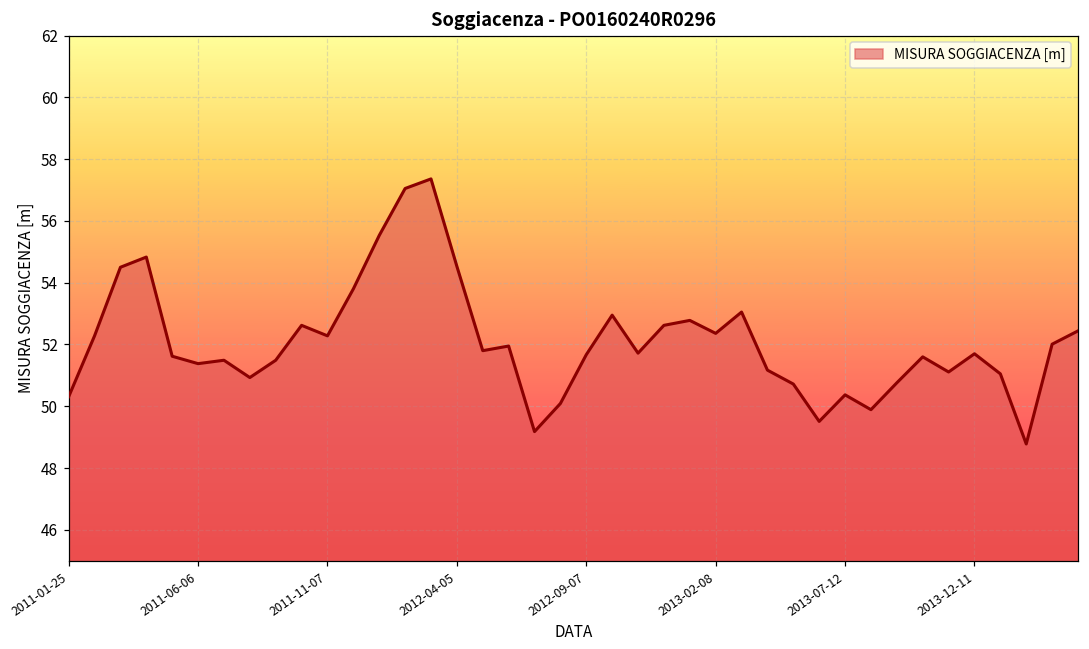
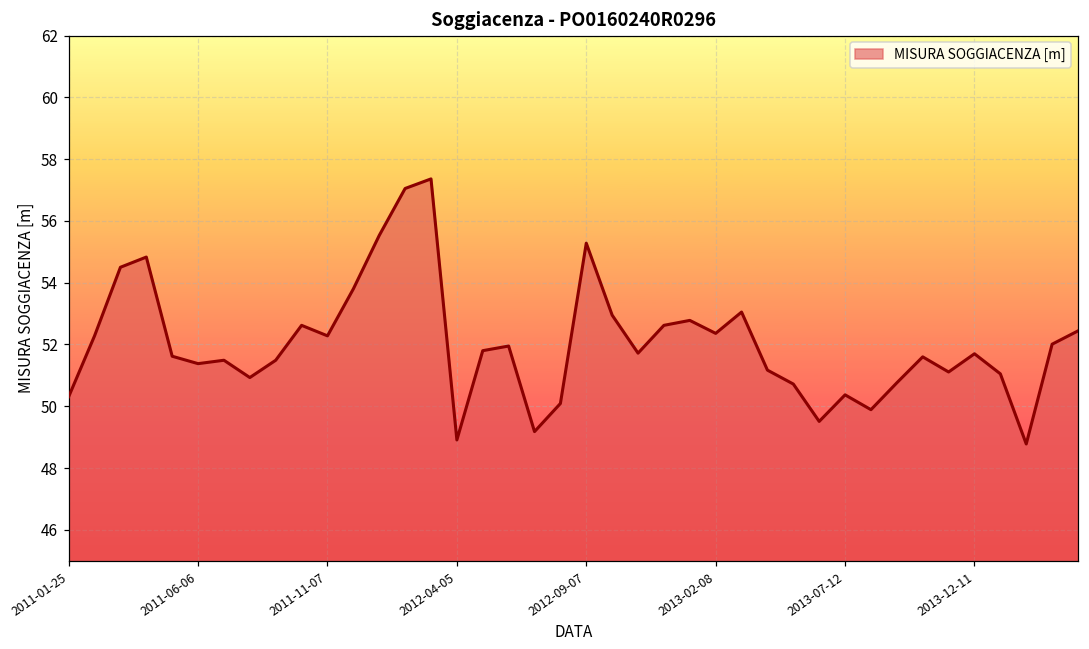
2012-04-05: 54.5 -> 48.9
2012-09-07: 51.7 -> 55.3
